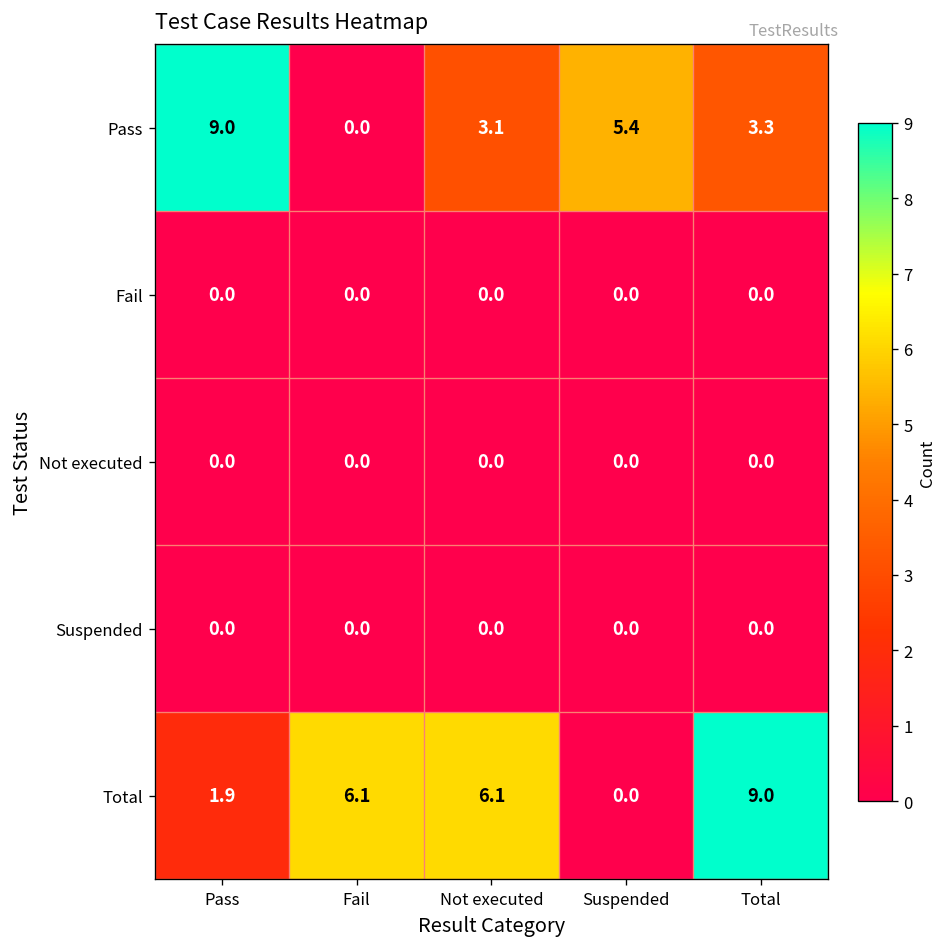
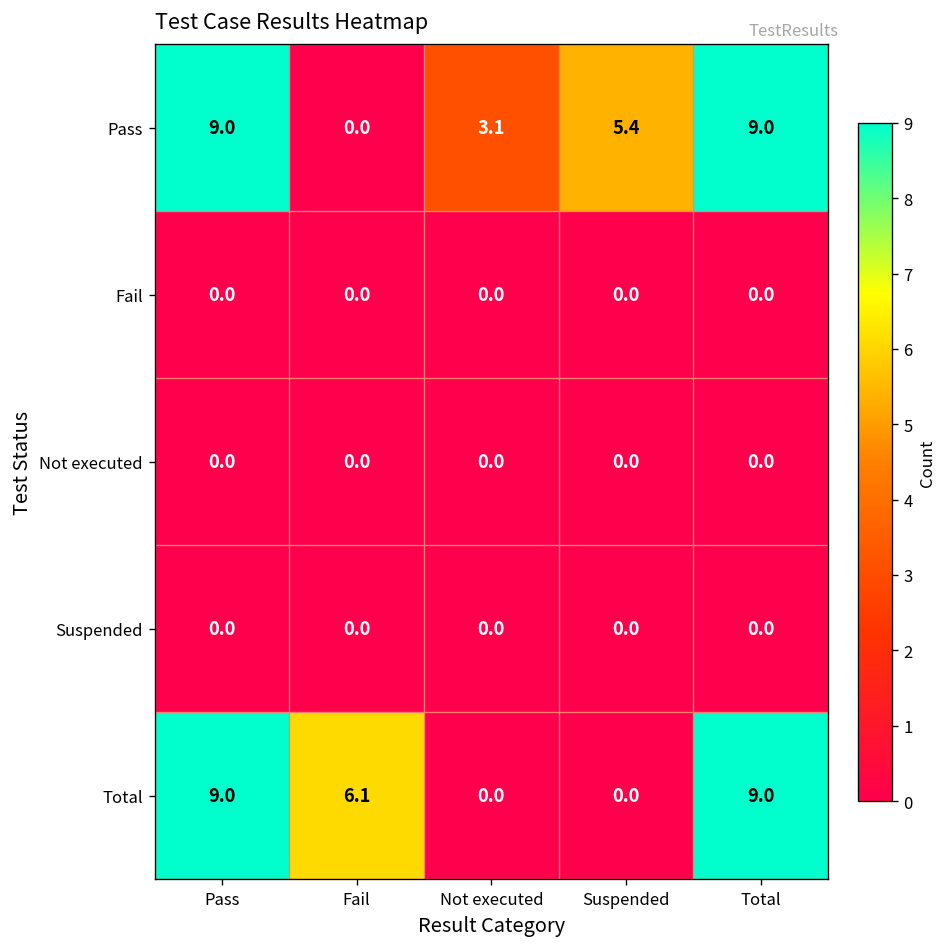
Pass, Total: 3.3 -> 9.0
Total, Pass: 1.9 -> 9.0
Total, Not executed: 6.1 -> 0.0
